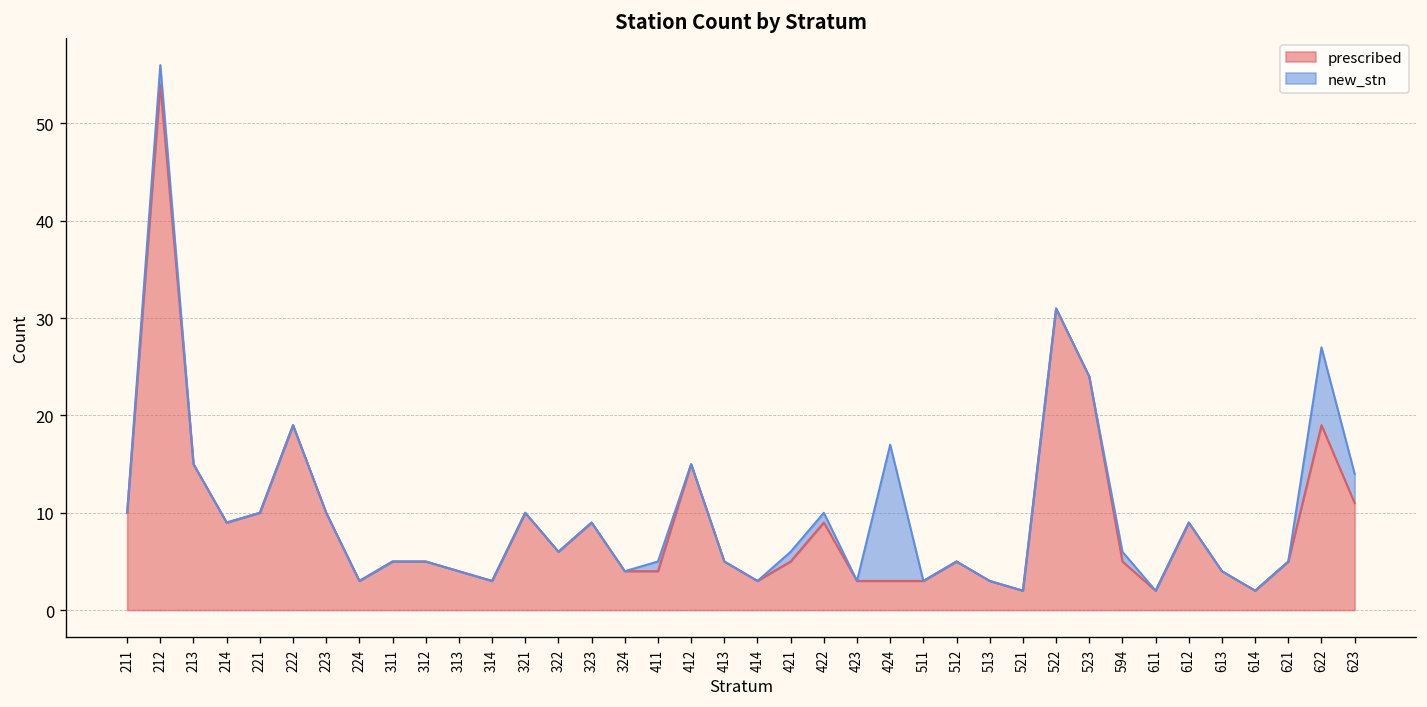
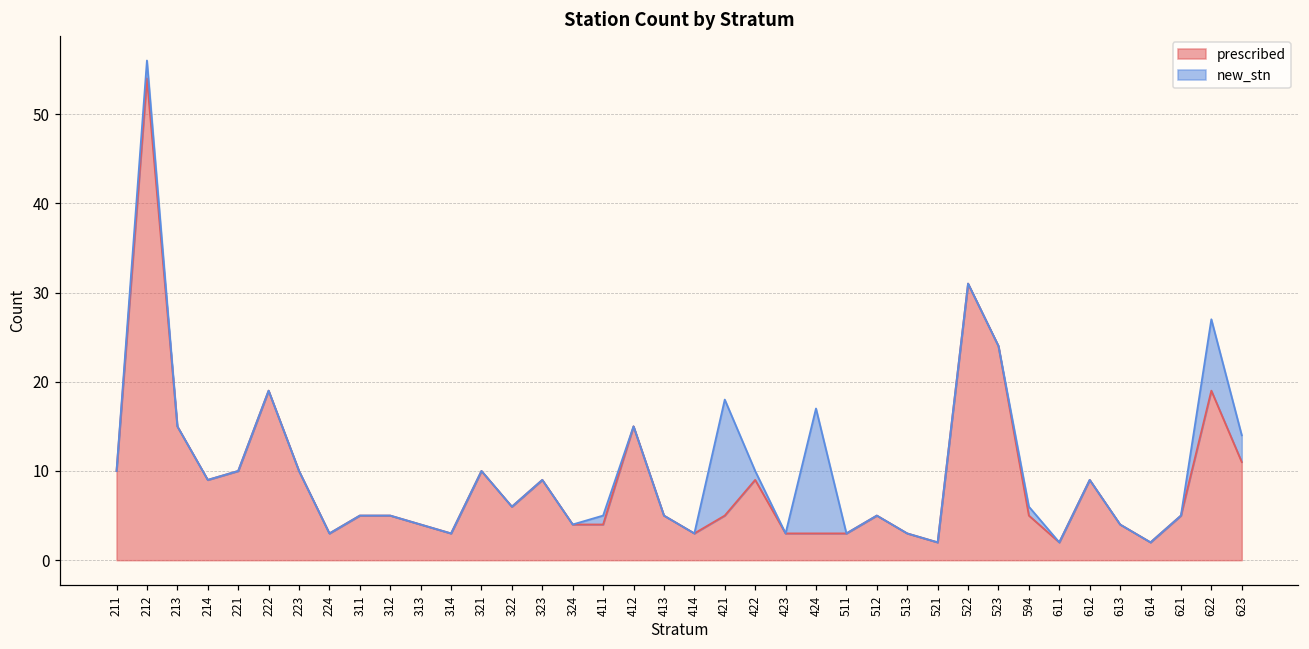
new_stn, 421: 1 -> 13
